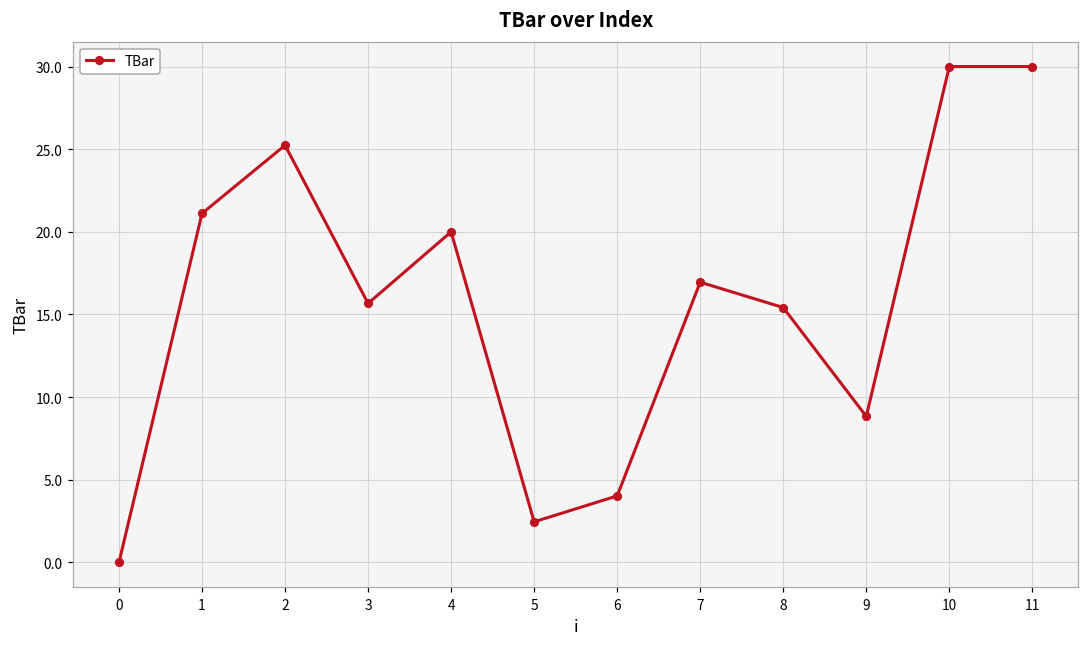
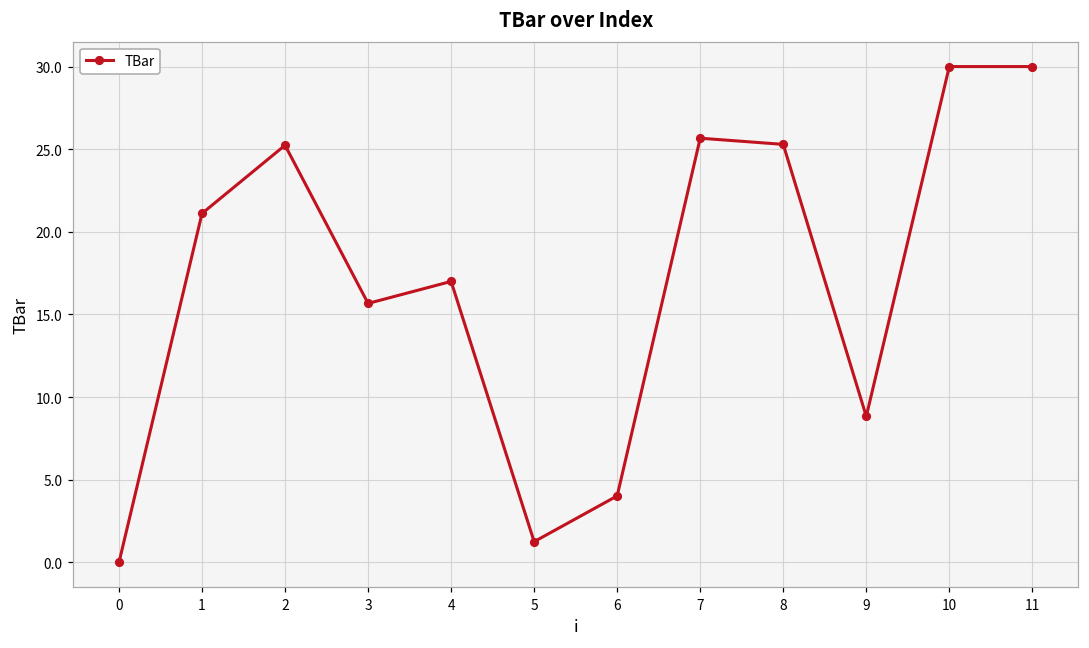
4: 20 -> 17
5: 2.5 -> 1.3
7: 17.0 -> 25.7
8: 15.4 -> 25.3
